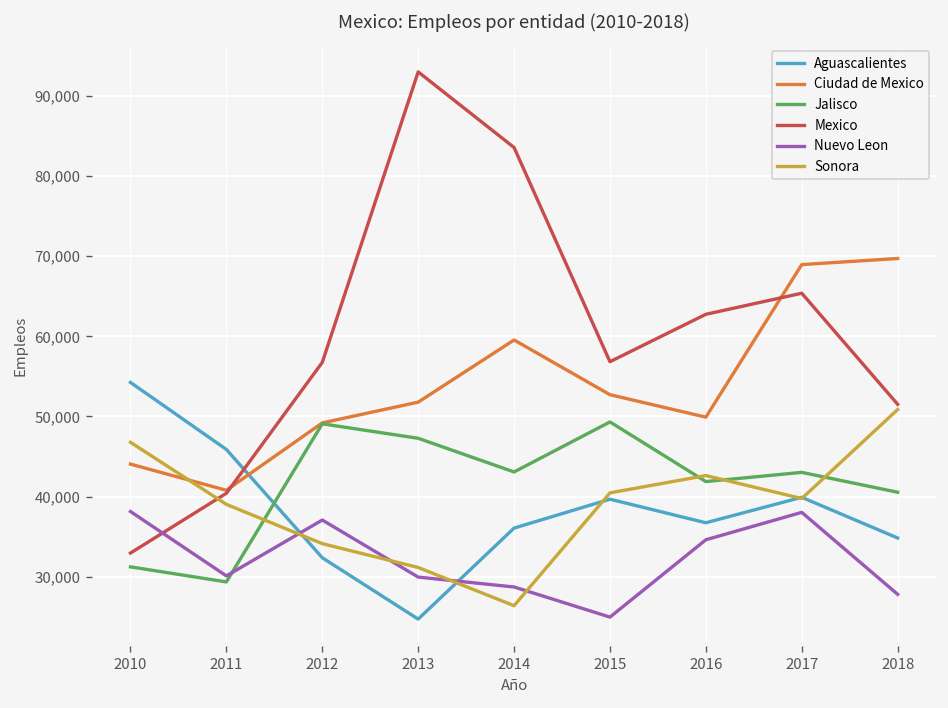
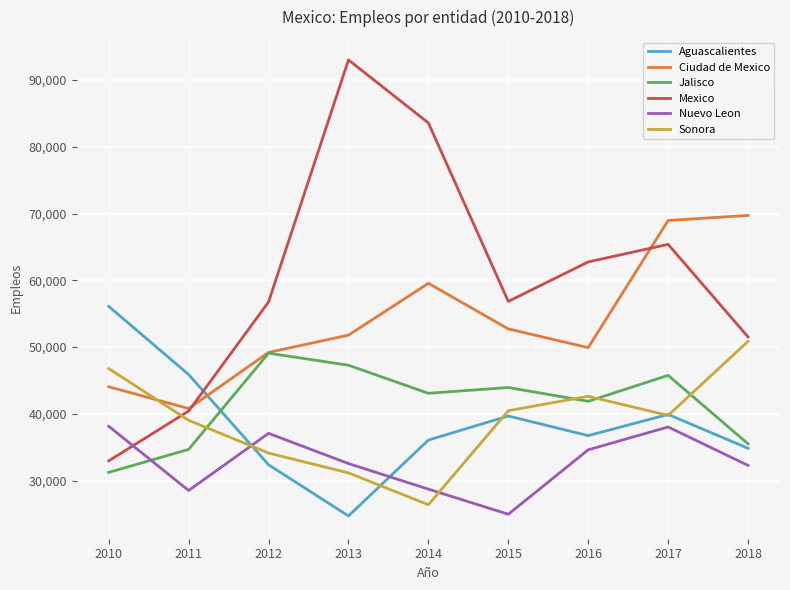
Aguascalientes, 2010: 54,000 -> 56,000
Jalisco, 2011: 29,000 -> 35,000
Nuevo Leon, 2011: 30,000 -> 29,000
Nuevo Leon, 2013: 30,000 -> 33,000
Jalisco, 2015: 49,000 -> 44,000
Jalisco, 2017: 43,000 -> 46,000
Jalisco, 2018: 41,000 -> 36,000
Nuevo Leon, 2018: 28,000 -> 32,000
